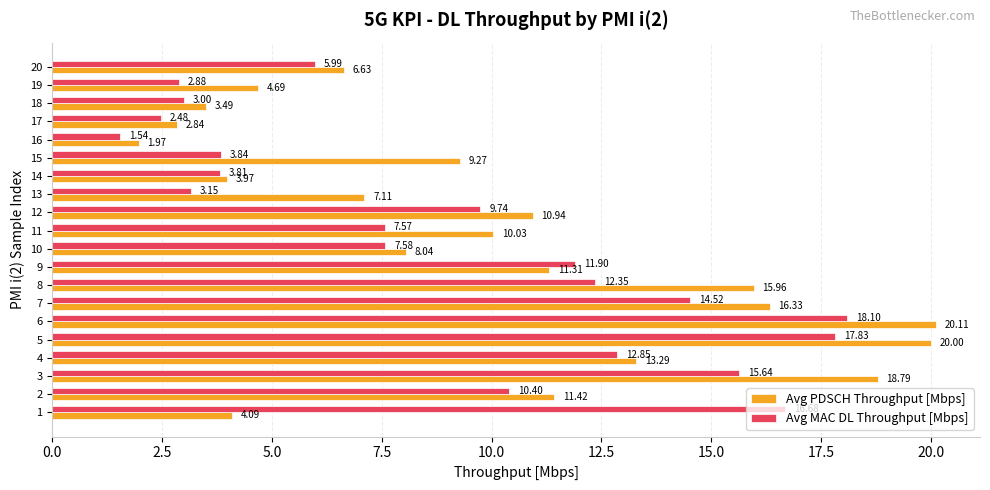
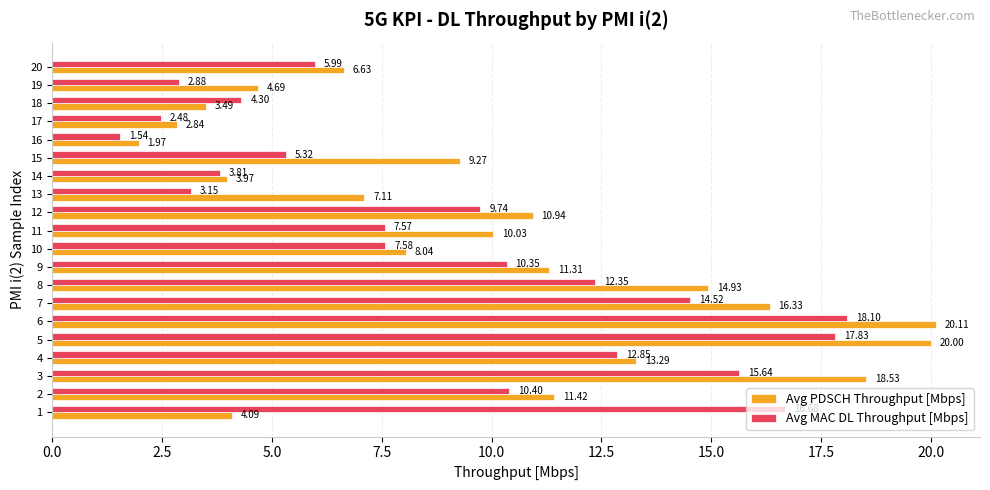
Avg MAC DL Throughput [Mbps], 18: 3.00 -> 4.30
Avg MAC DL Throughput [Mbps], 15: 3.84 -> 5.32
Avg MAC DL Throughput [Mbps], 9: 11.90 -> 10.35
Avg PDSCH Throughput [Mbps], 8: 15.96 -> 14.93
Avg PDSCH Throughput [Mbps], 3: 18.79 -> 18.53
